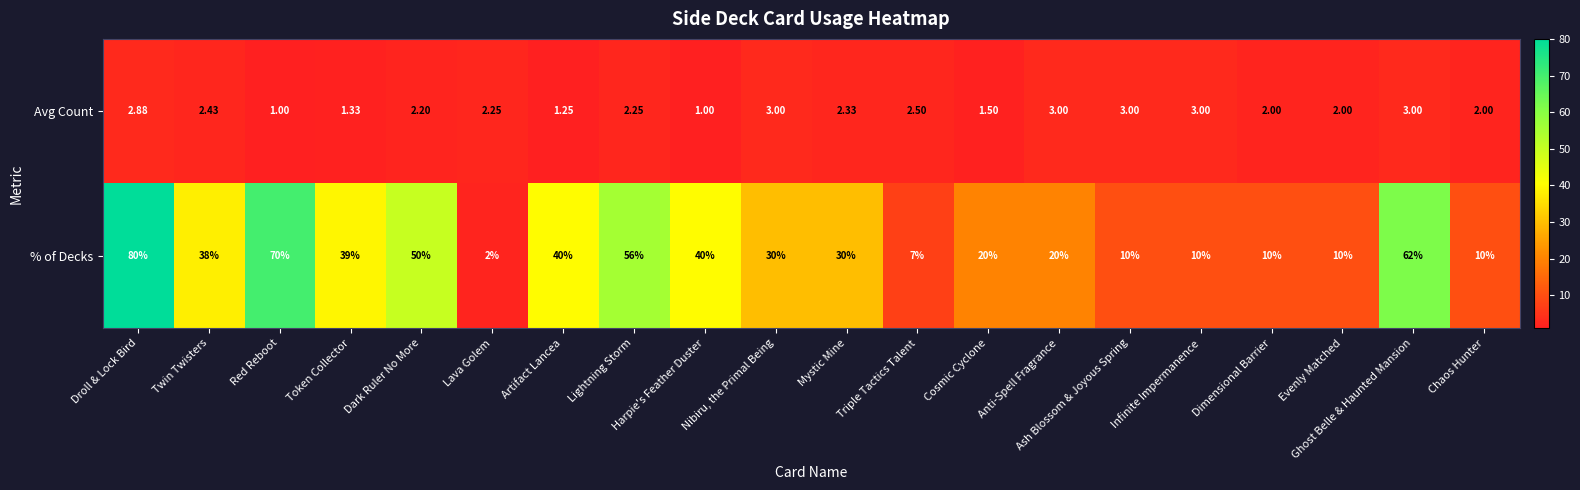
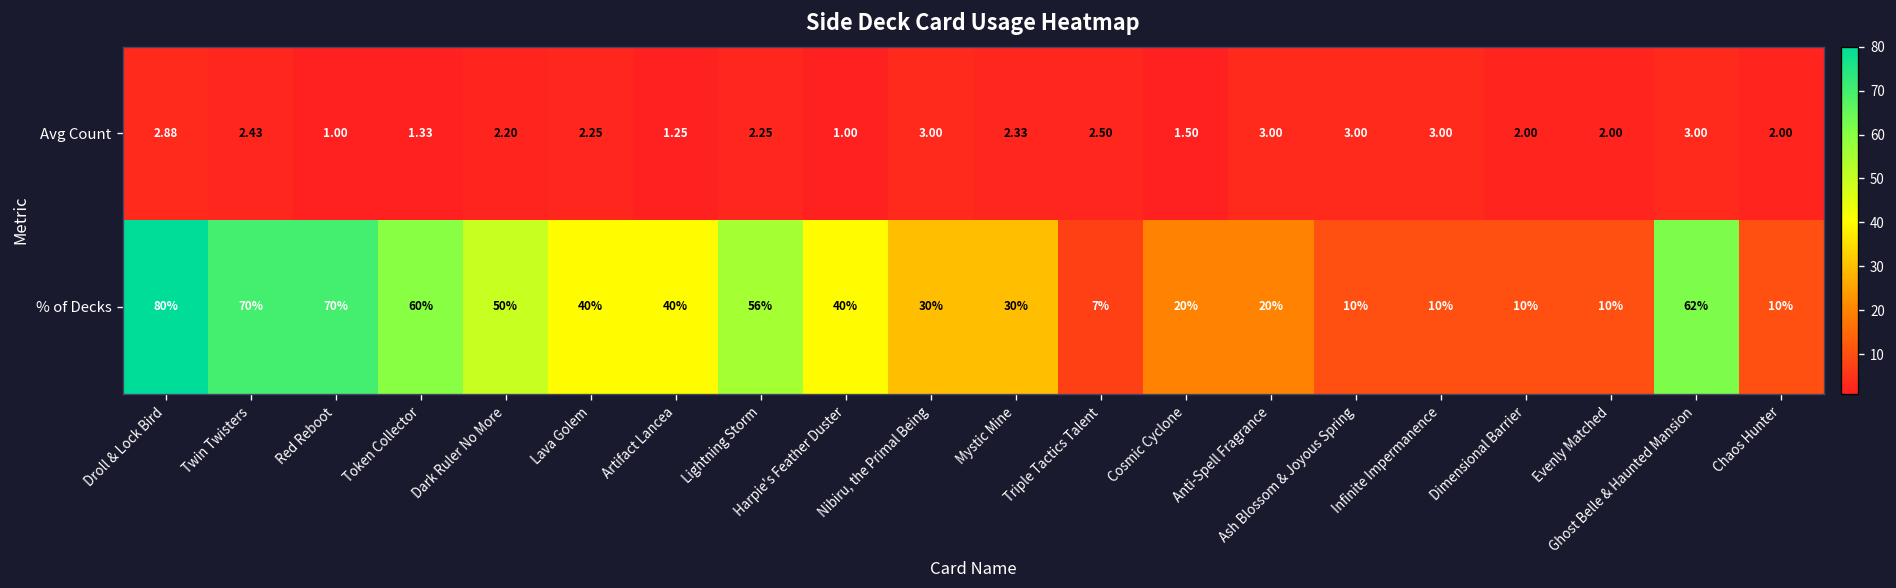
% of Decks, Twin Twisters: 38% -> 70%
% of Decks, Token Collector: 39% -> 60%
% of Decks, Lava Golem: 2% -> 40%
